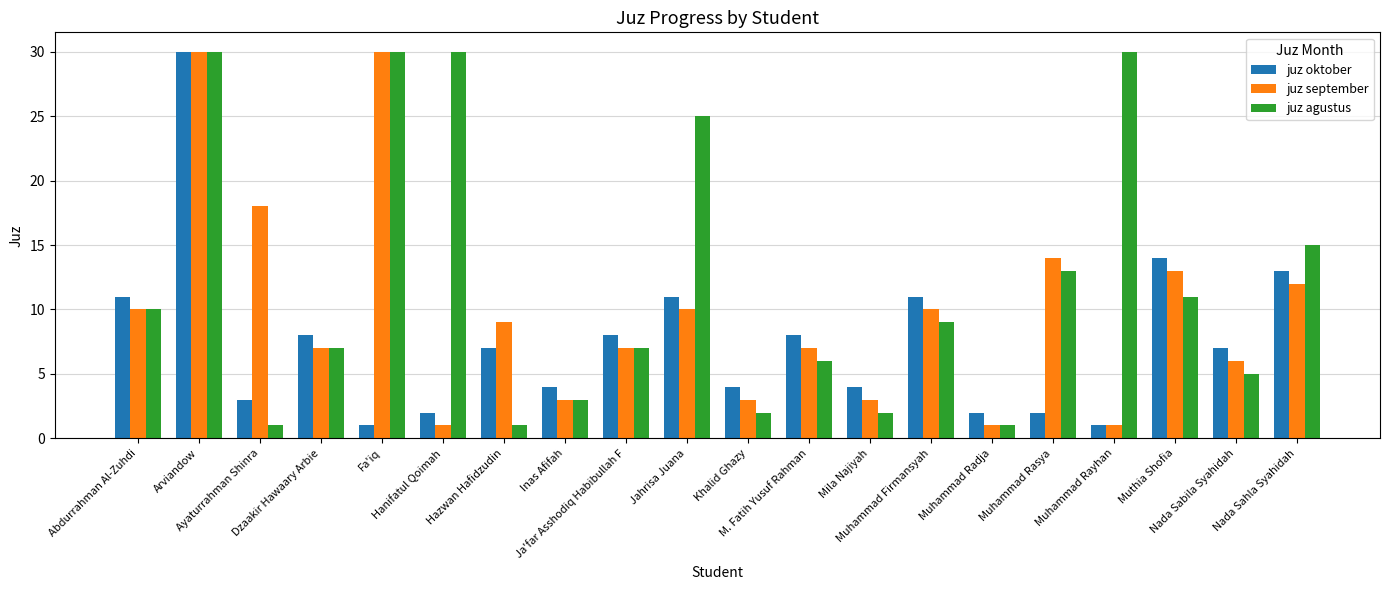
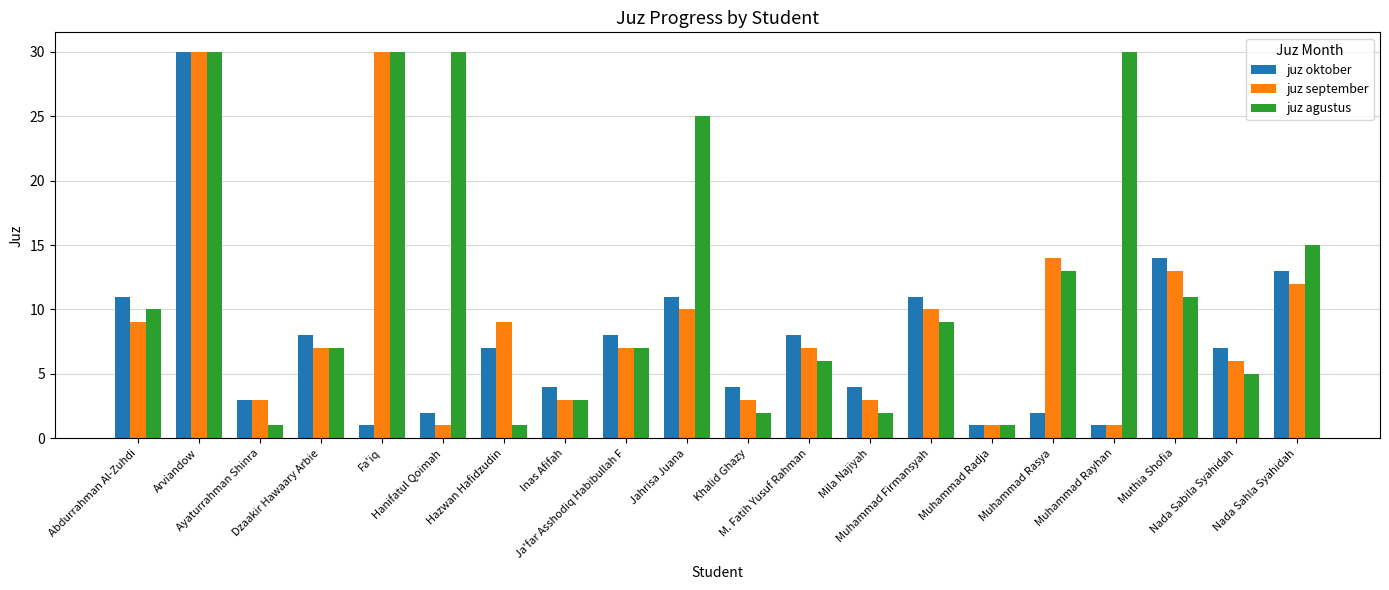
juz september, Abdurrahman Al-Zuhdi: 10 -> 9
juz september, Ayaturrahman Shinra: 18 -> 3
juz oktober, Muhammad Radja: 2 -> 1
